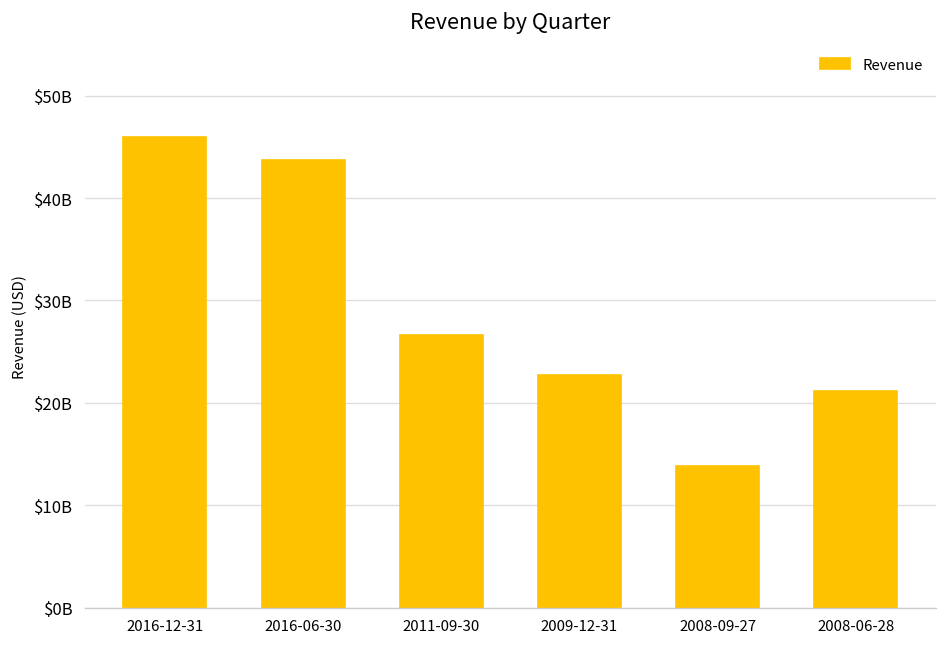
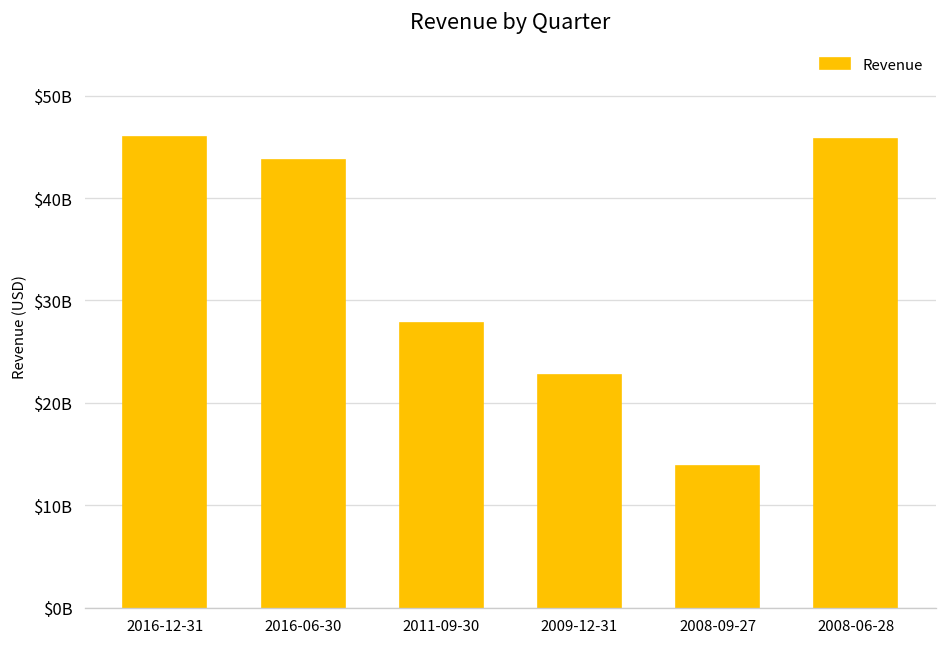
2011-09-30: $27000000000 -> $28000000000
2008-06-28: $21000000000 -> $46000000000
